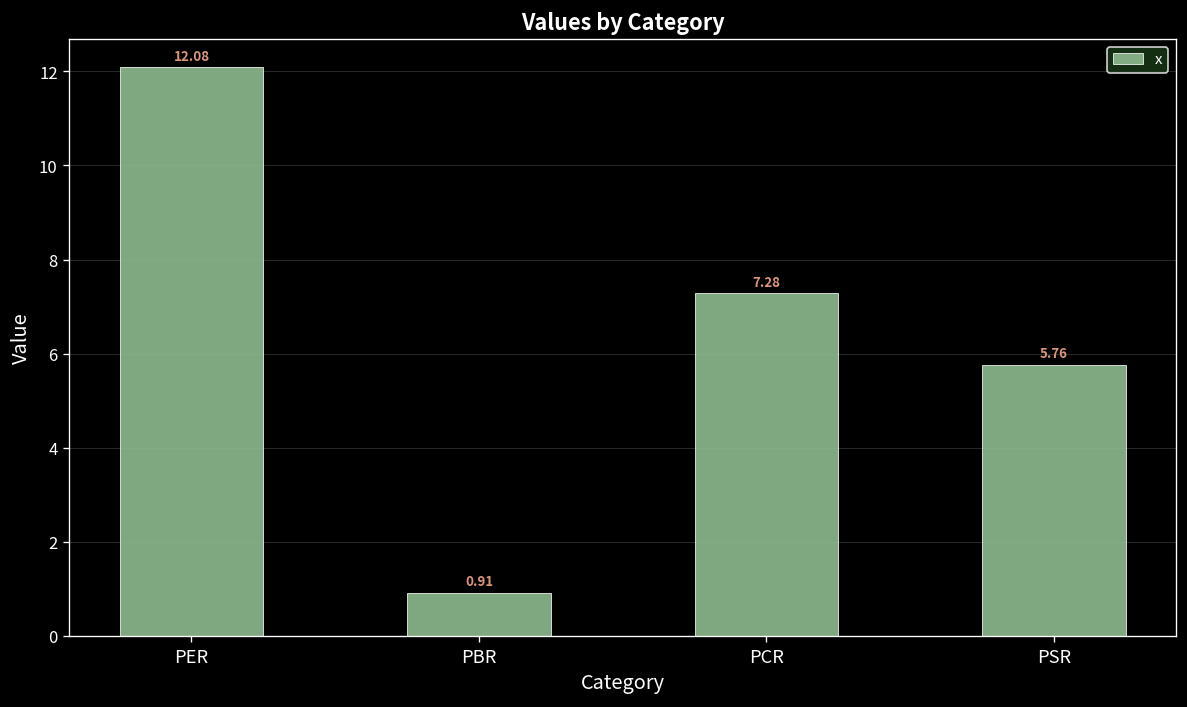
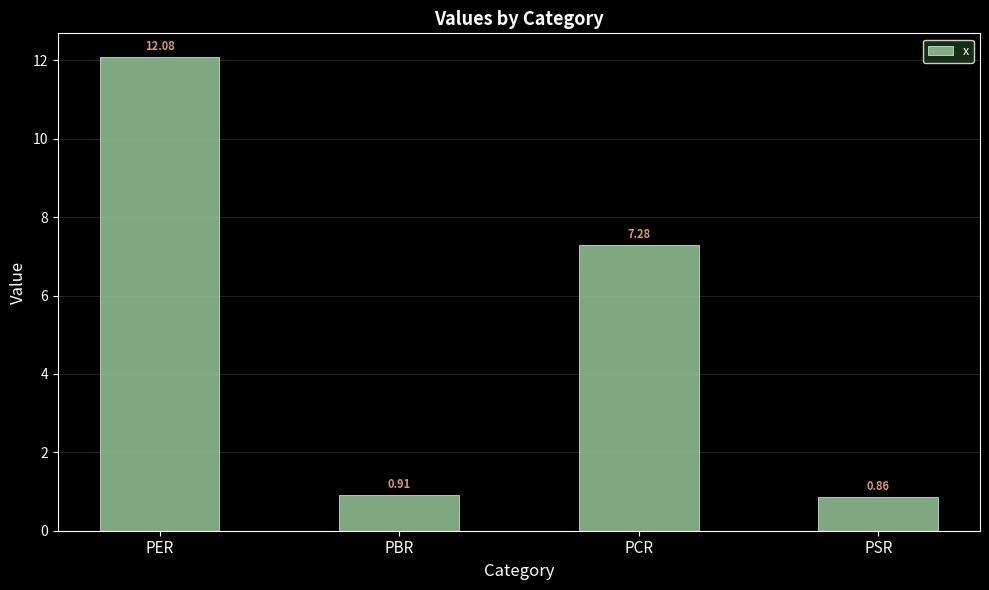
PSR: 5.76 -> 0.86
